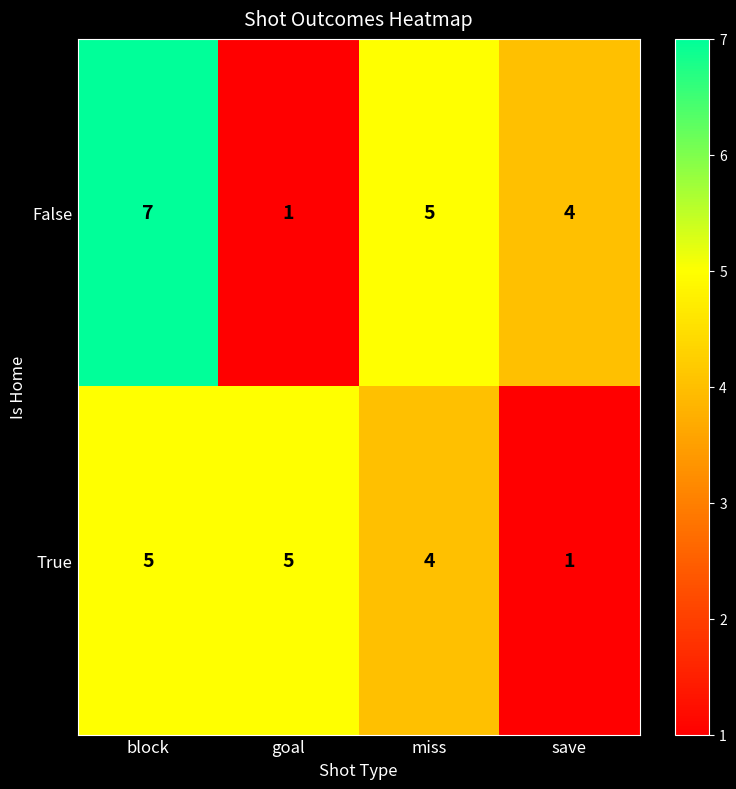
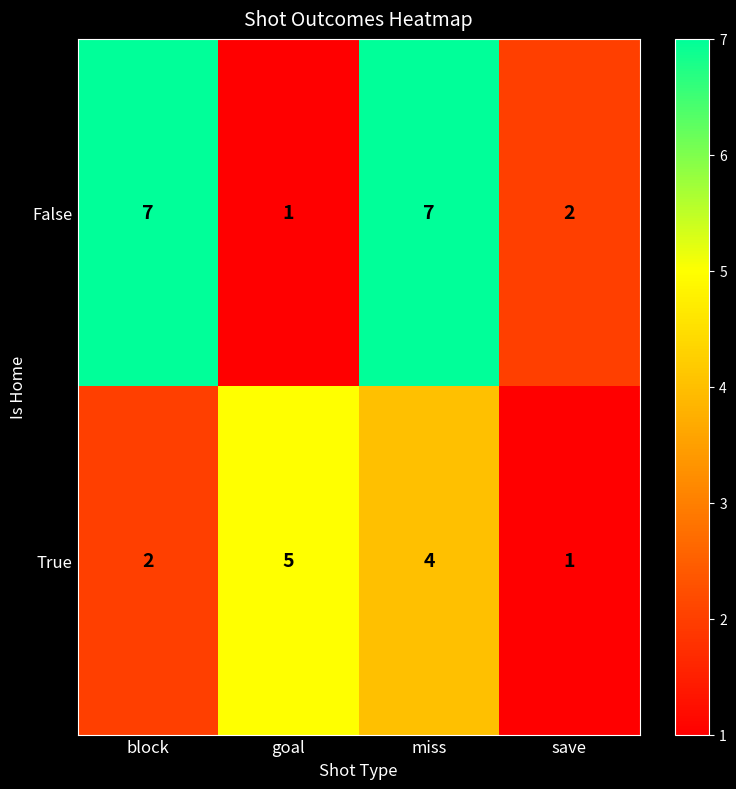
False, miss: 5 -> 7
False, save: 4 -> 2
True, block: 5 -> 2
